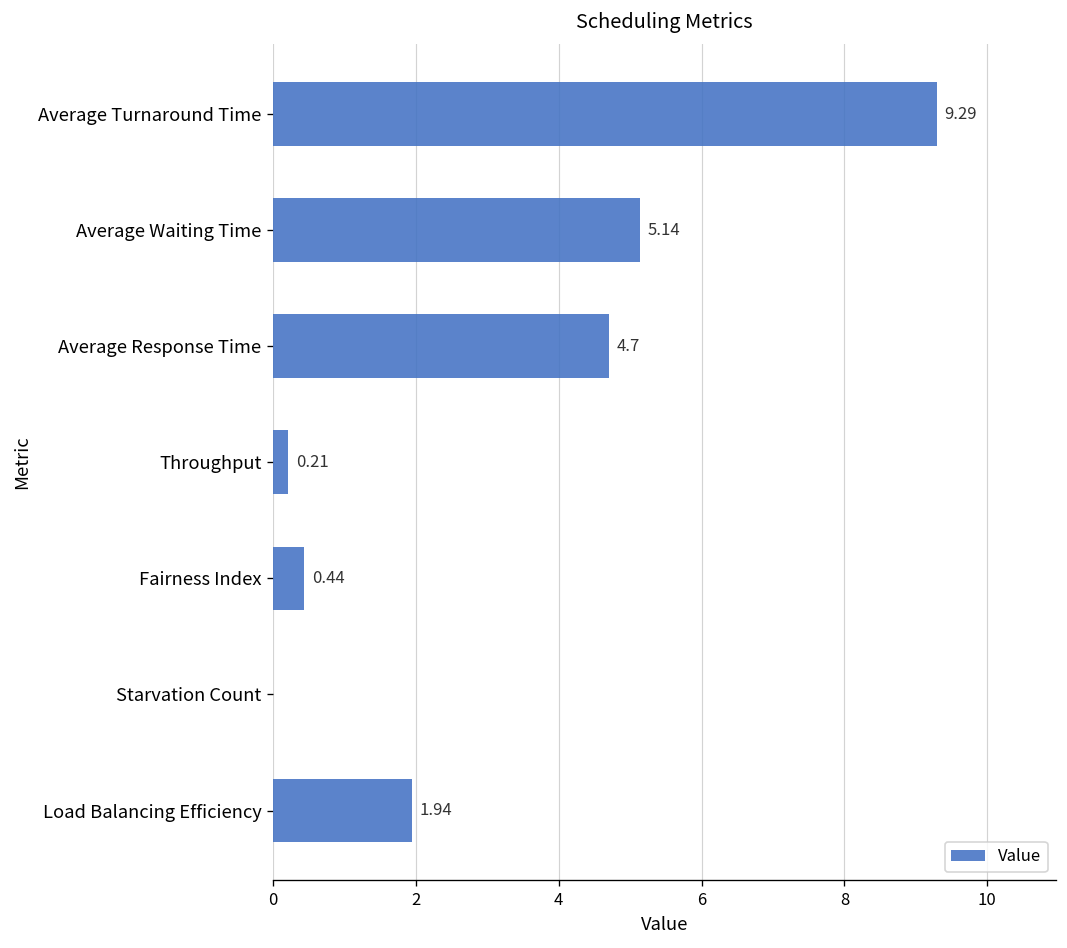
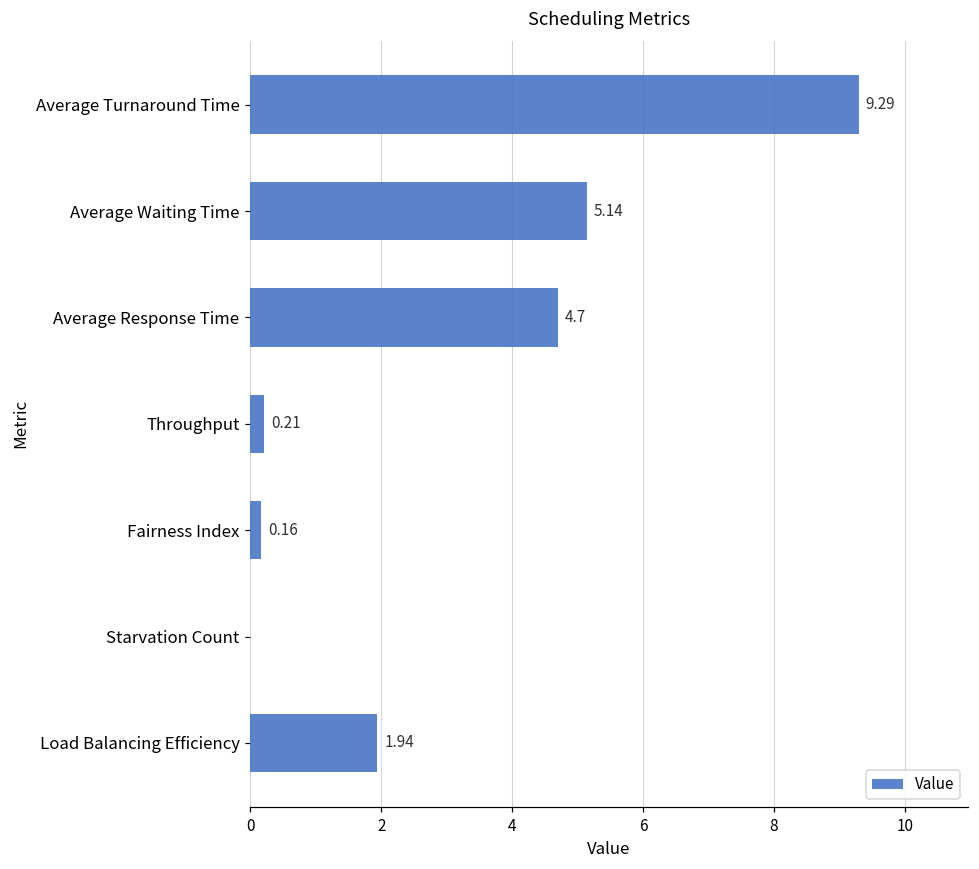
Fairness Index: 0.44 -> 0.16
